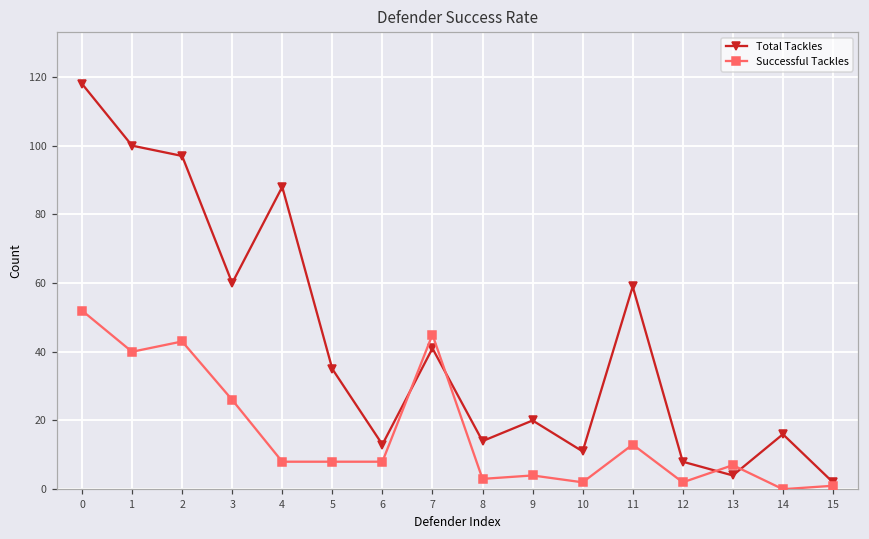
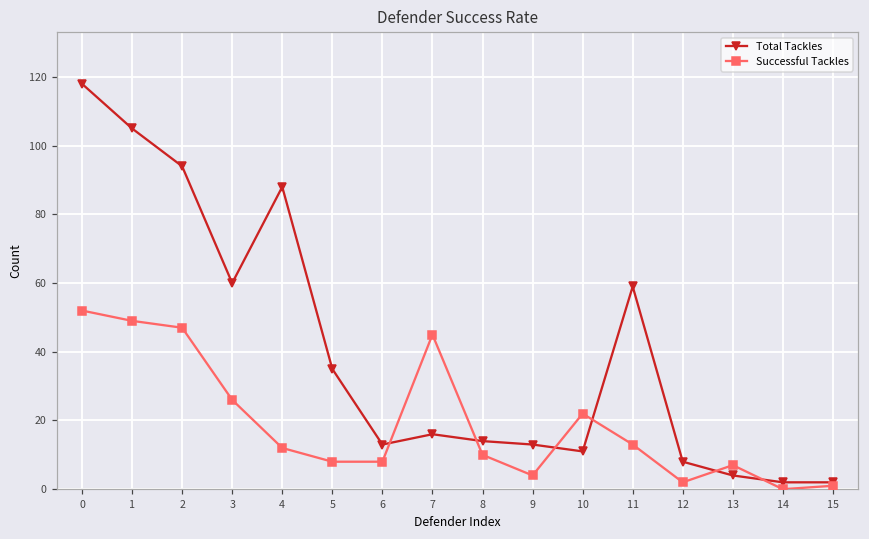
Total Tackles, 1: 100 -> 105
Successful Tackles, 1: 40 -> 49
Total Tackles, 2: 97 -> 94
Successful Tackles, 2: 43 -> 47
Successful Tackles, 4: 8 -> 12
Total Tackles, 7: 41 -> 16
Successful Tackles, 8: 3 -> 10
Total Tackles, 9: 20 -> 13
Successful Tackles, 10: 2 -> 22
Total Tackles, 14: 16 -> 2
